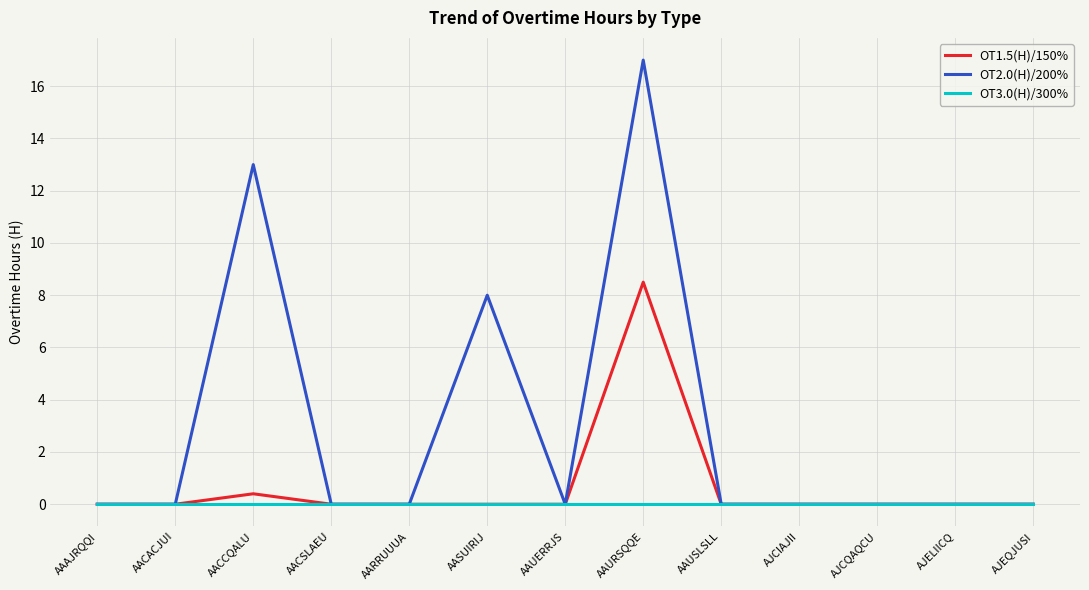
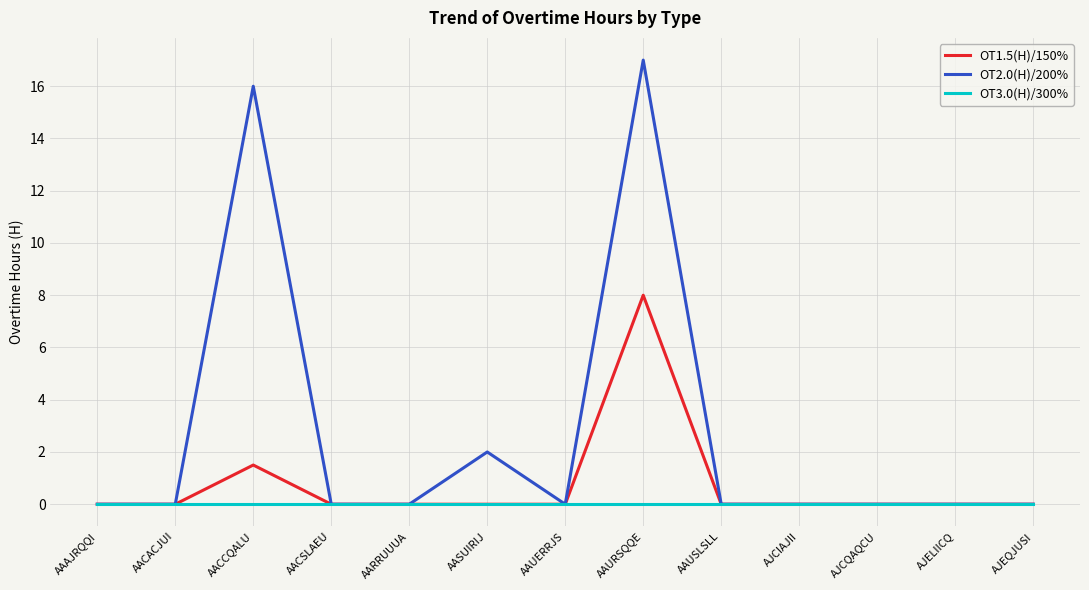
OT1.5(H)/150%, AACCQALU: 0.4 -> 1.5
OT2.0(H)/200%, AACCQALU: 13 -> 16
OT2.0(H)/200%, AASUIRIJ: 8 -> 2
OT1.5(H)/150%, AAURSQQE: 8.5 -> 8.0
